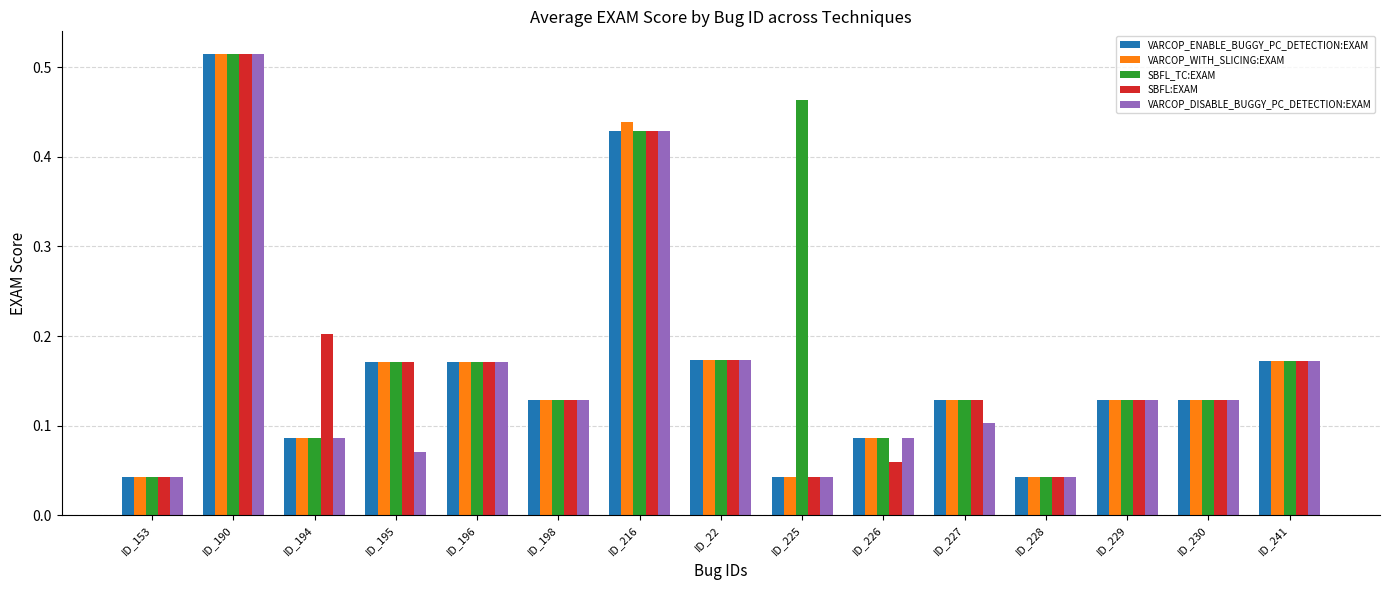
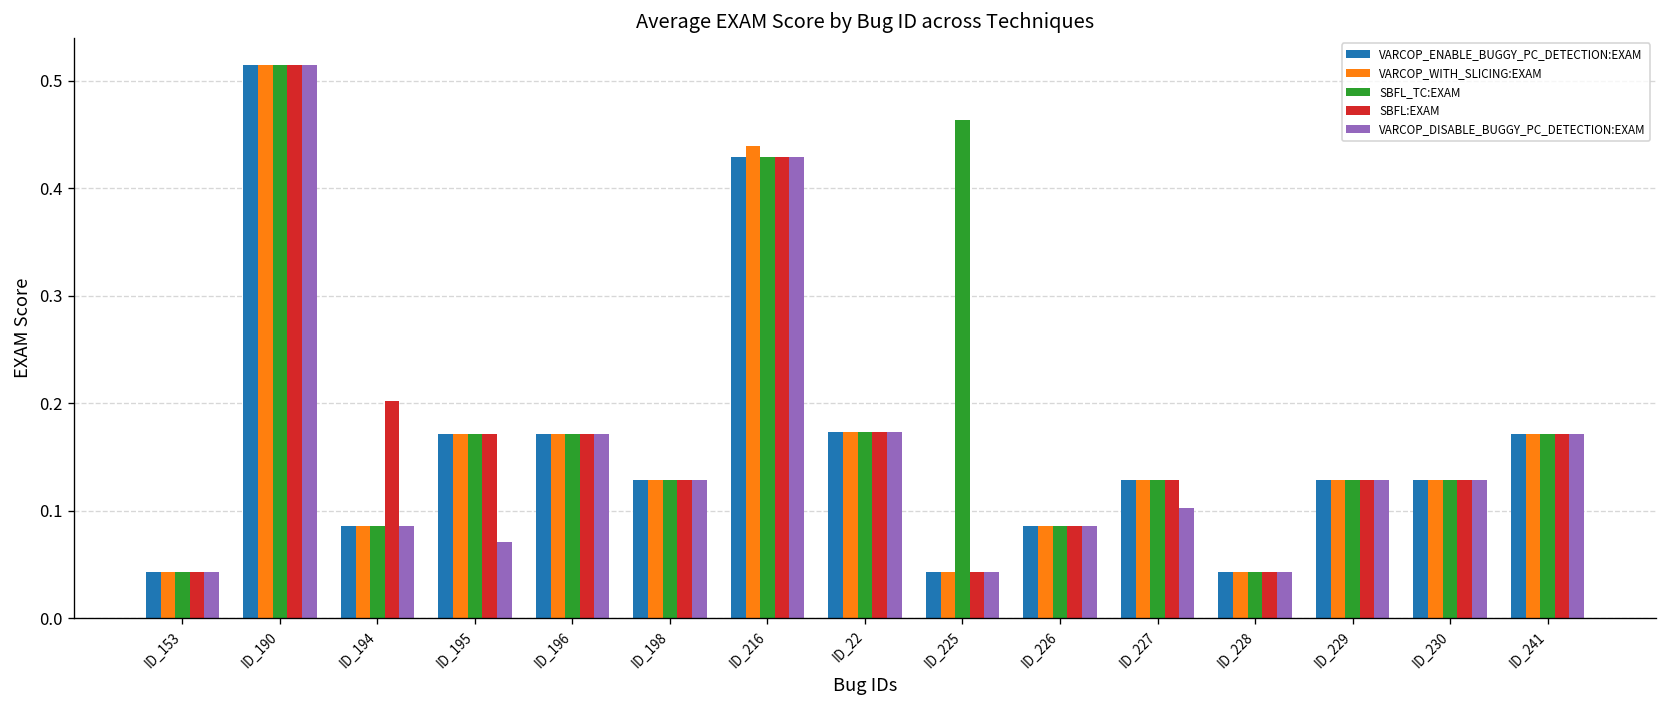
SBFL:EXAM, ID_226: 0.06 -> 0.09
